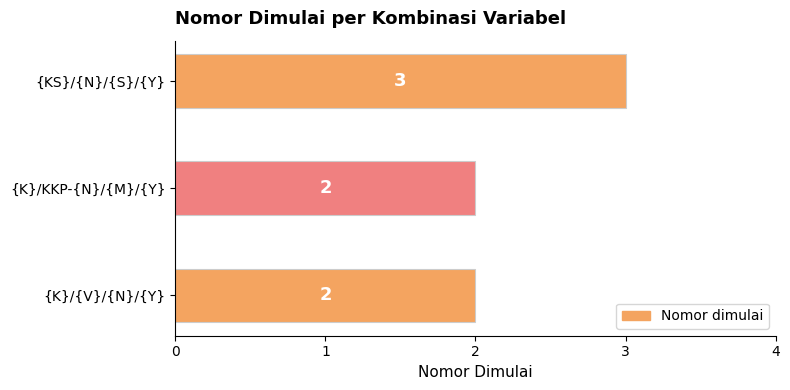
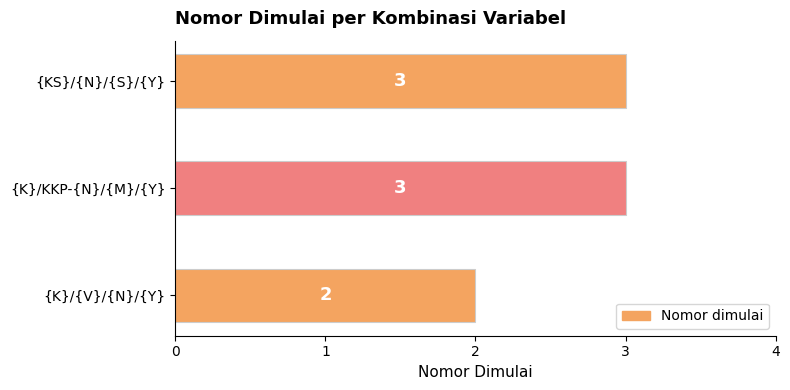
{K}/KKP-{N}/{M}/{Y}: 2 -> 3
